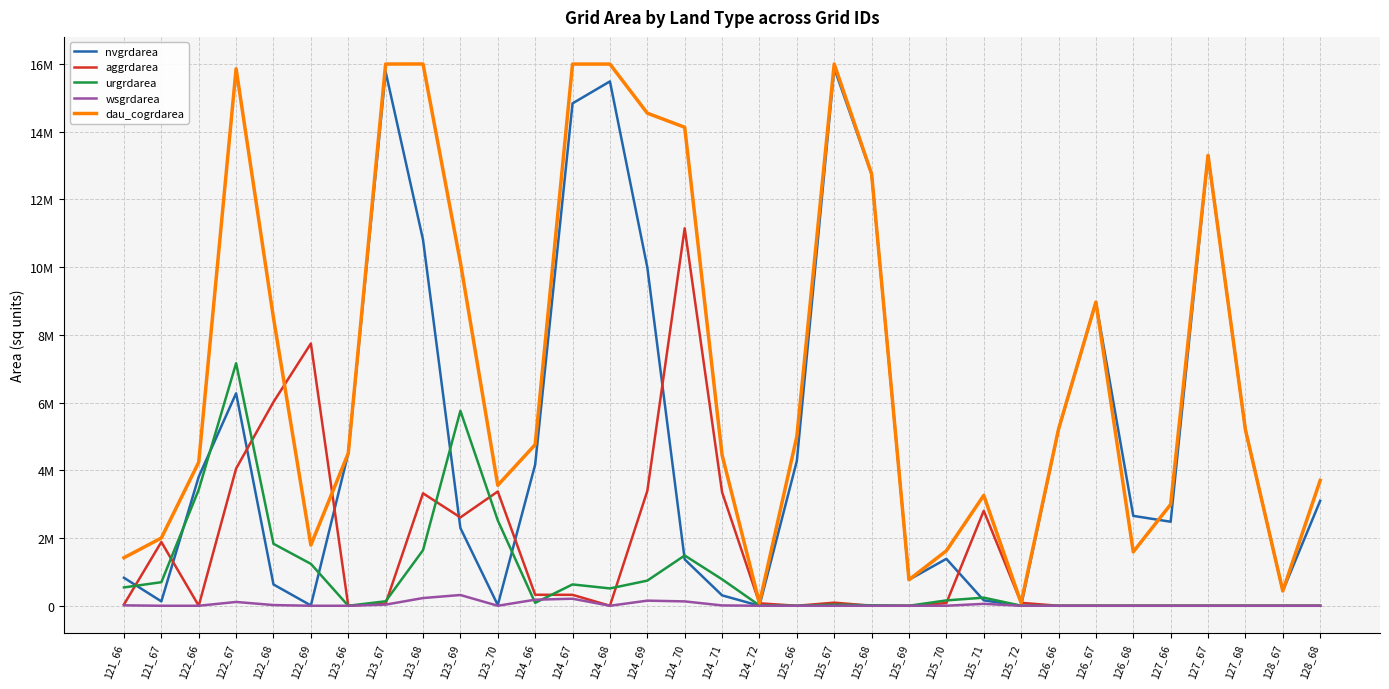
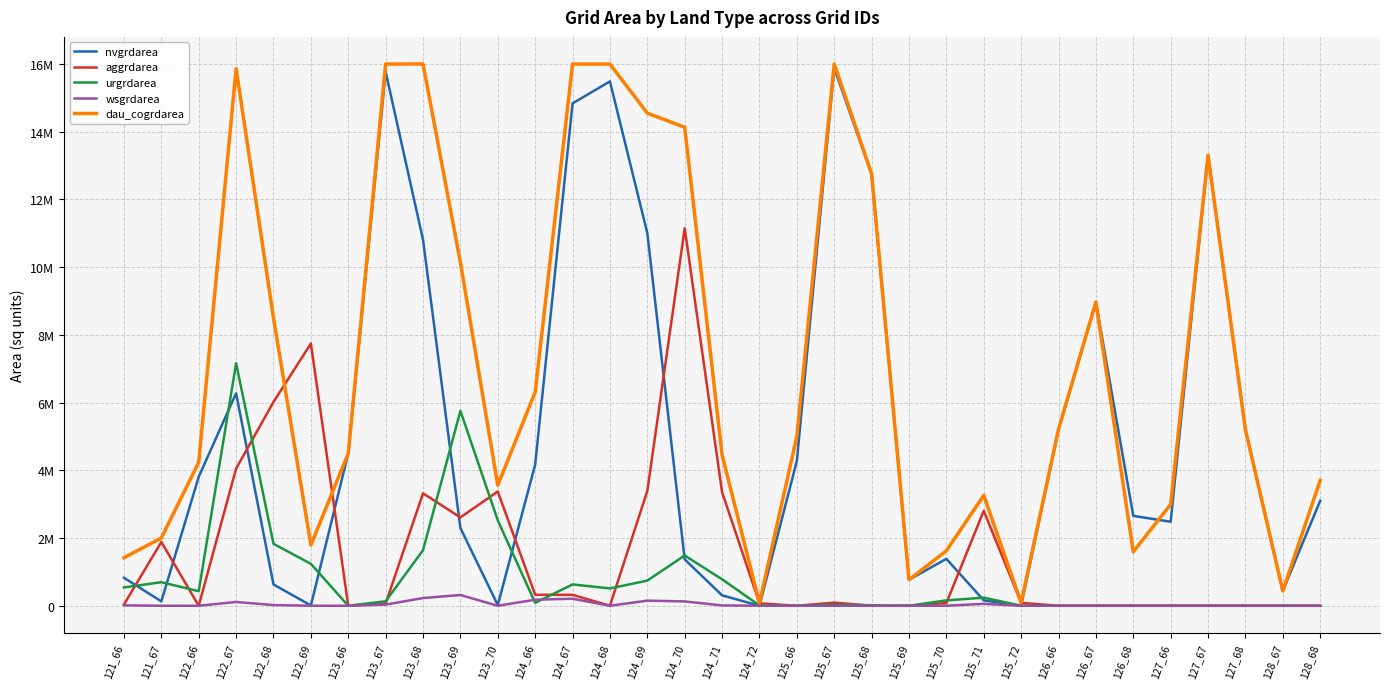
urgrdarea, 122_66: 3400000 -> 400000
dau_cogrdarea, 124_66: 4800000 -> 6300000
nvgrdarea, 124_69: 10000000 -> 11000000
